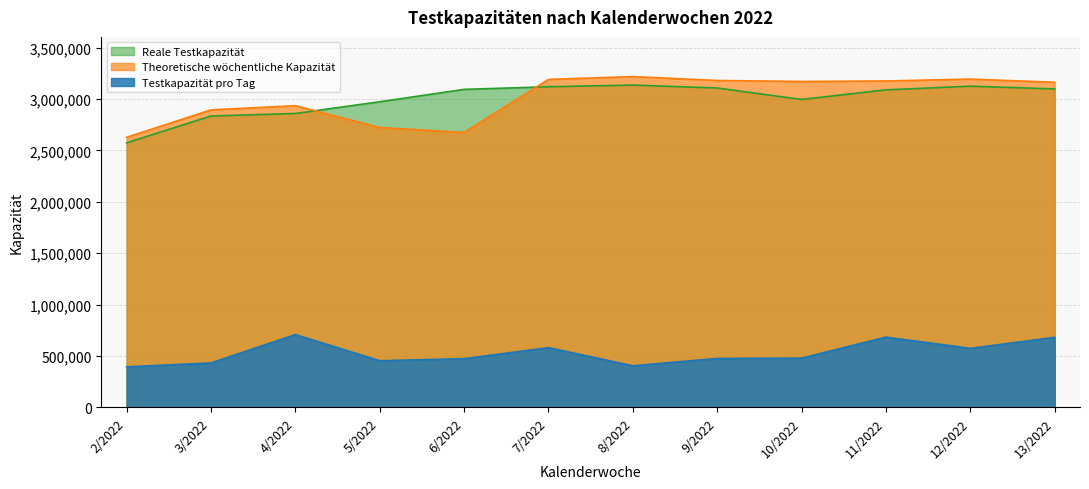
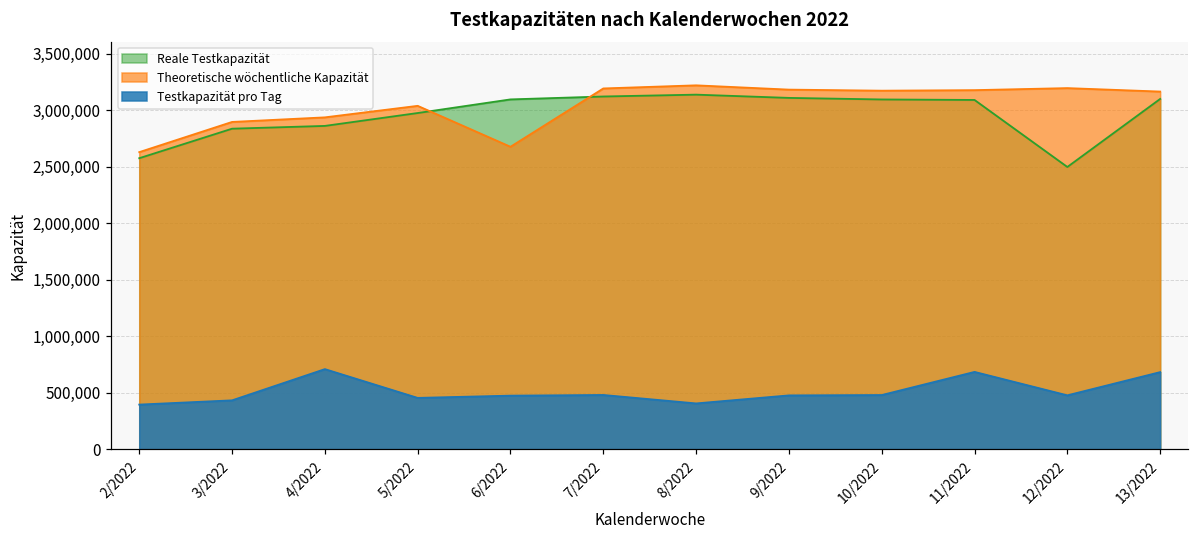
Theoretische wöchentliche Kapazität, 5/2022: 2,720,000 -> 3,040,000
Testkapazität pro Tag, 7/2022: 580,000 -> 480,000
Reale Testkapazität, 10/2022: 3,000,000 -> 3,090,000
Reale Testkapazität, 12/2022: 3,130,000 -> 2,500,000
Testkapazität pro Tag, 12/2022: 570,000 -> 480,000
